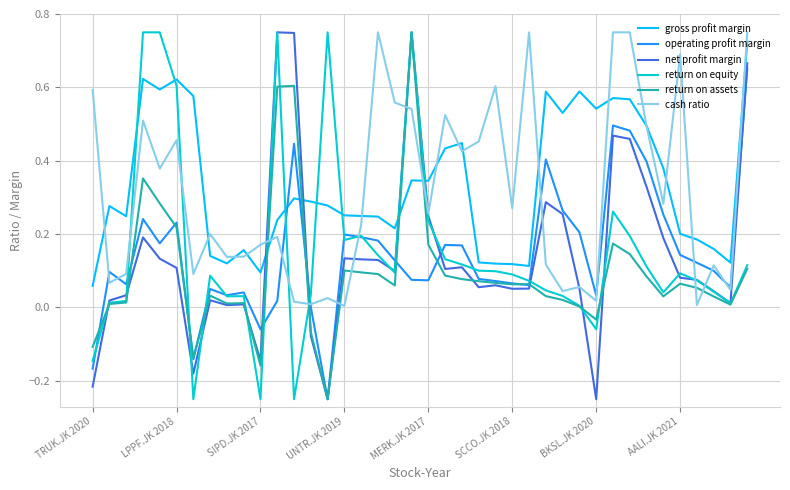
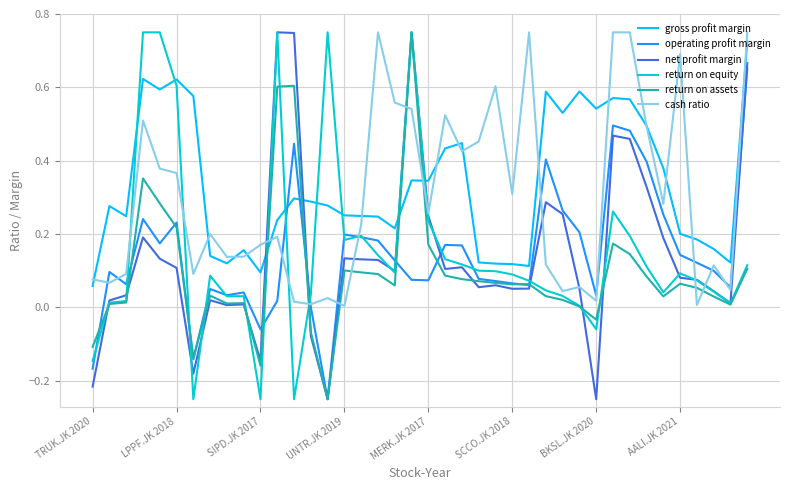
cash ratio, TRUK.JK 2020: 0.59 -> 0.08
cash ratio, LPPF.JK 2018: 0.46 -> 0.37
cash ratio, SCCO.JK 2018: 0.27 -> 0.31
